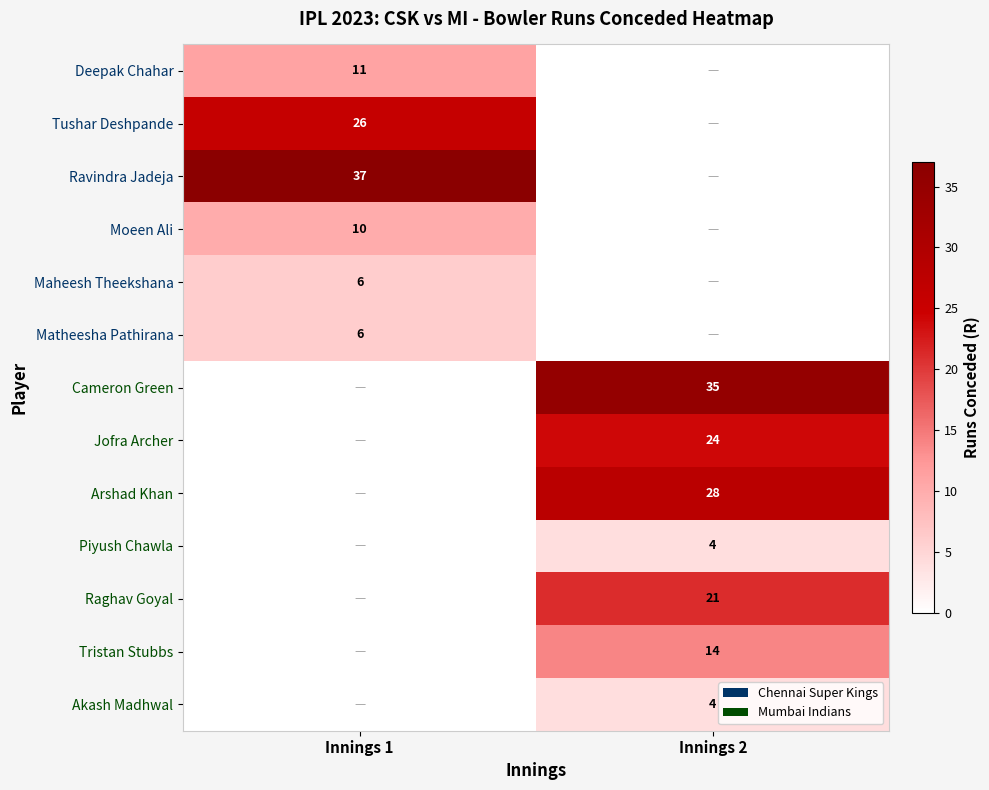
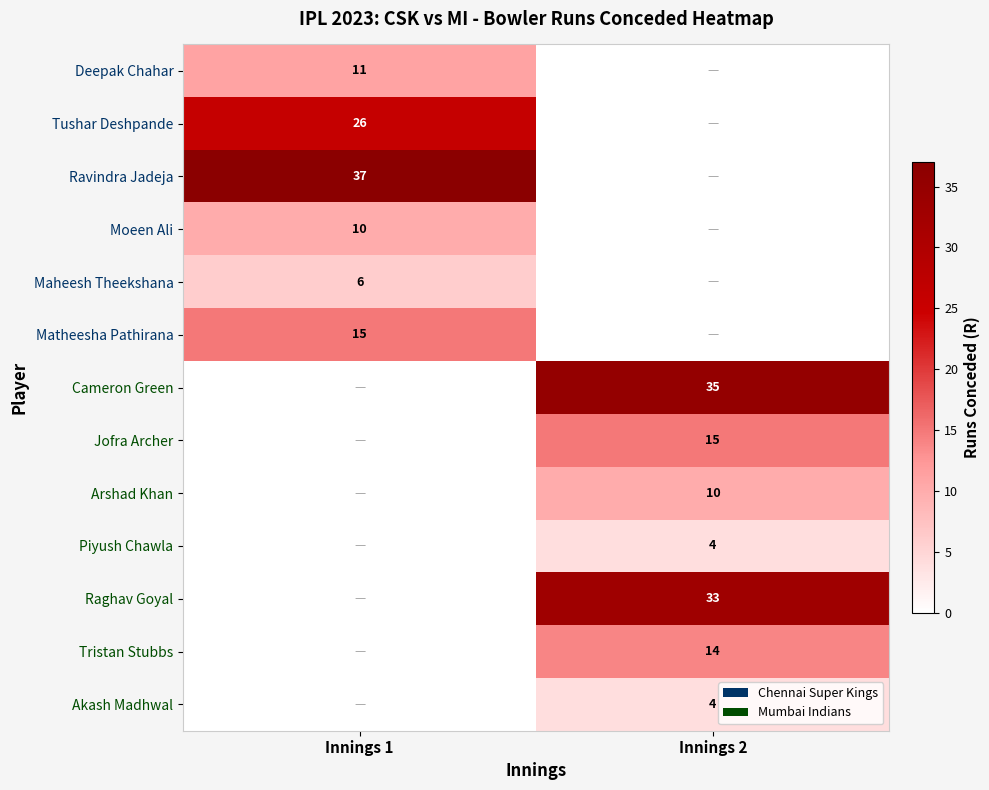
Matheesha Pathirana, Innings 1: 6 -> 15
Jofra Archer, Innings 2: 24 -> 15
Arshad Khan, Innings 2: 28 -> 10
Raghav Goyal, Innings 2: 21 -> 33
